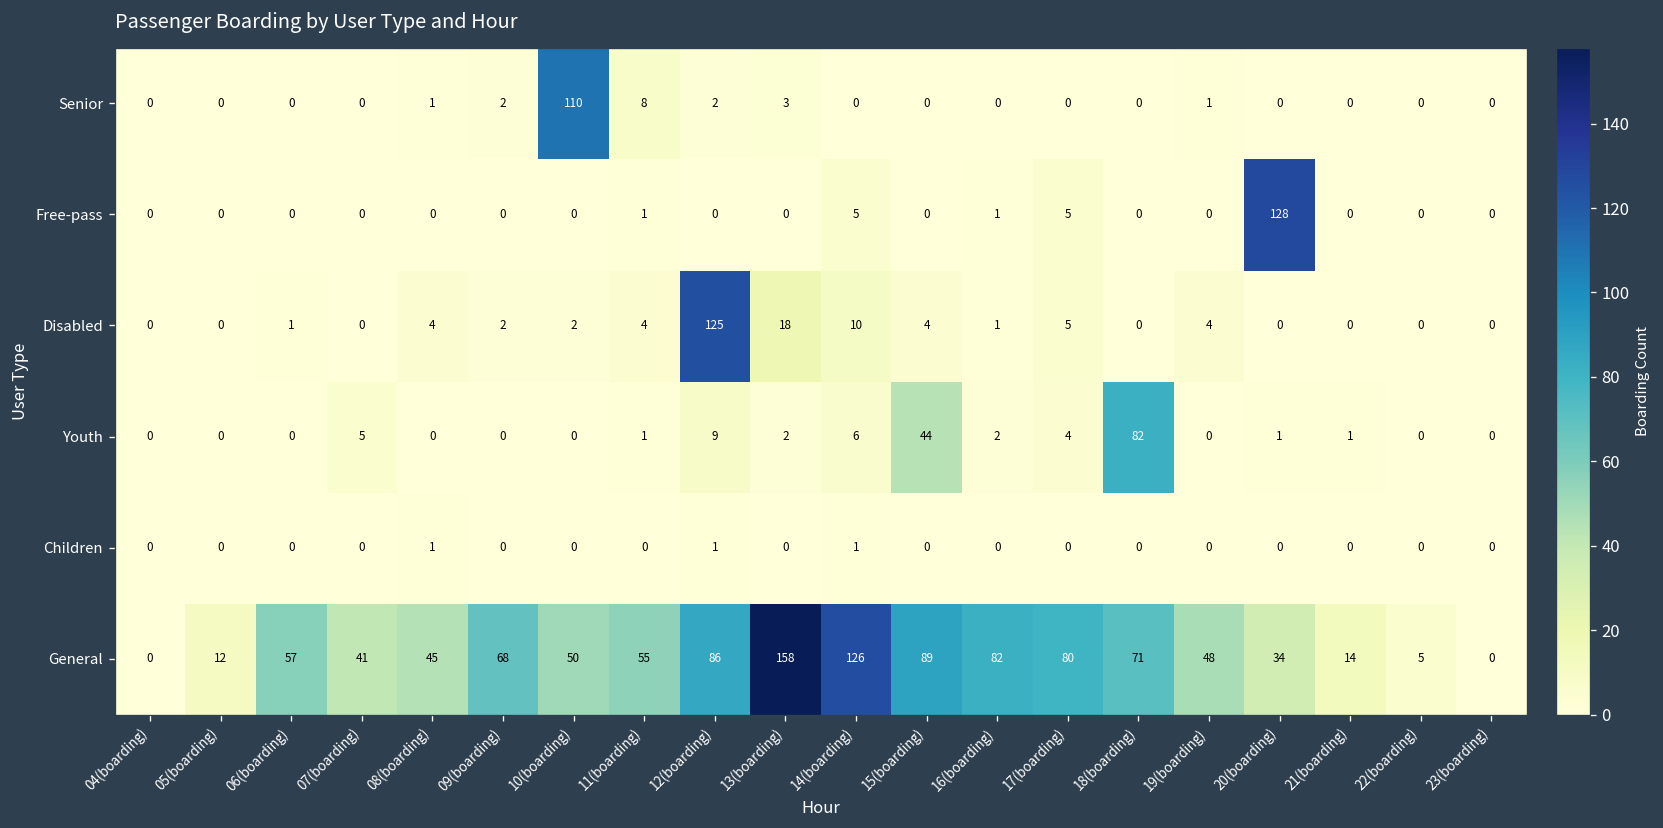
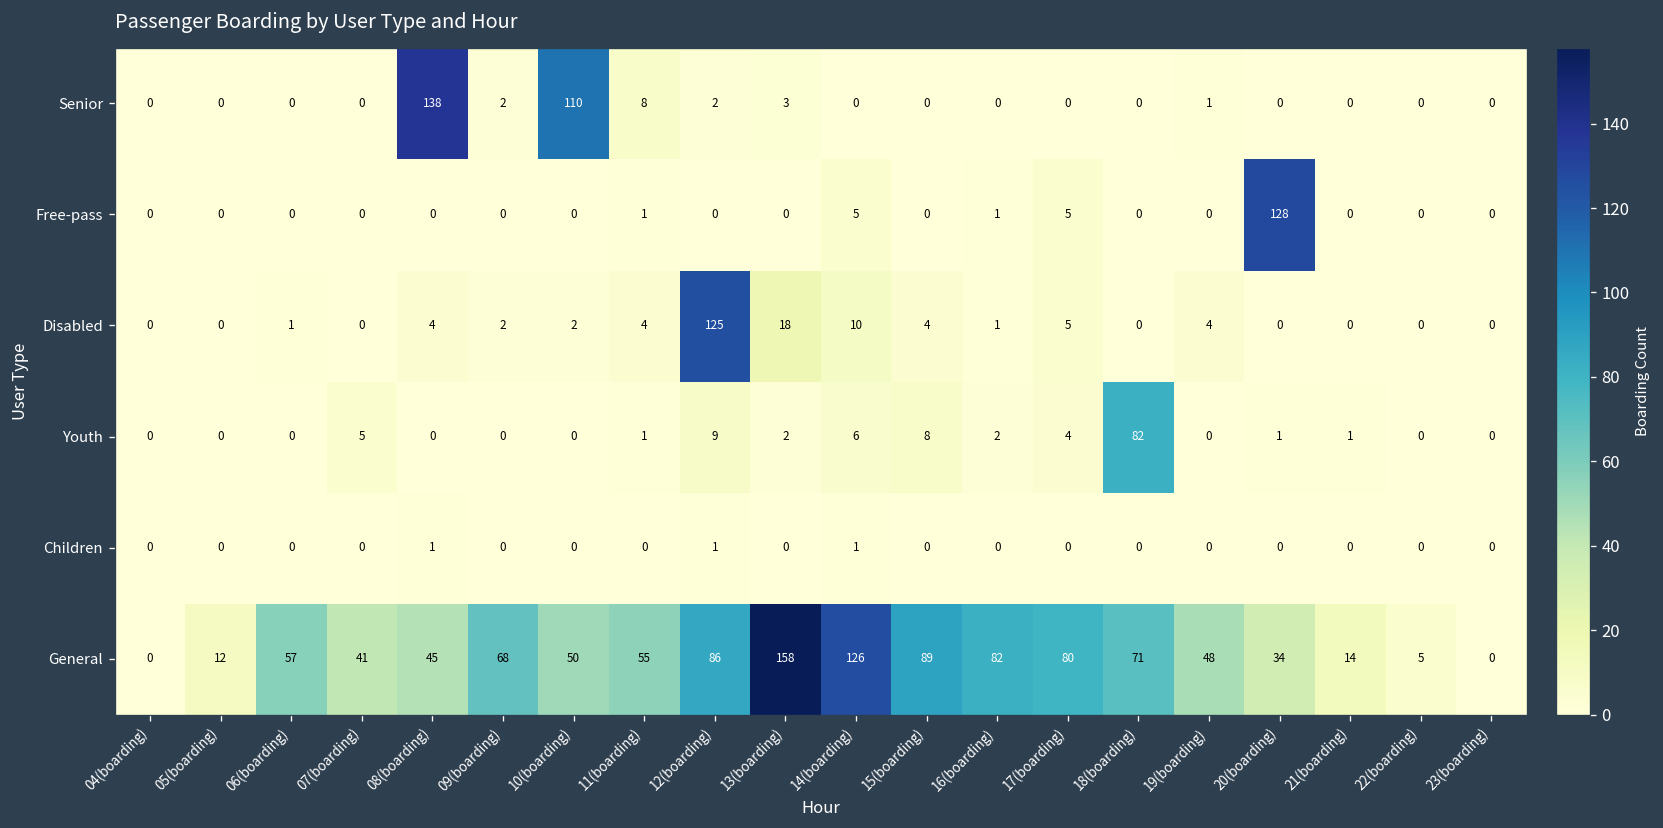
Senior, 08(boarding): 1 -> 138
Youth, 15(boarding): 44 -> 8
